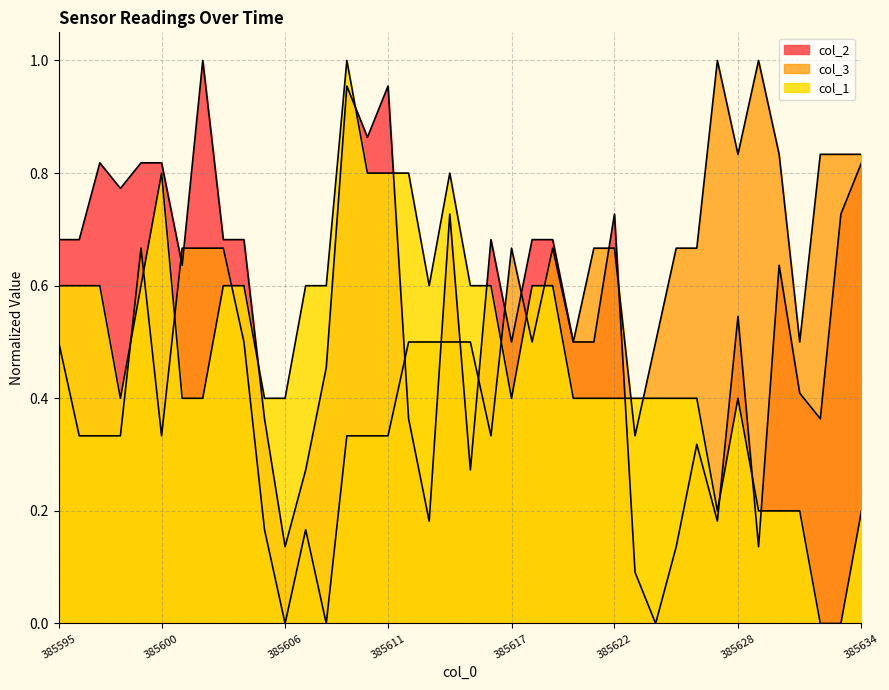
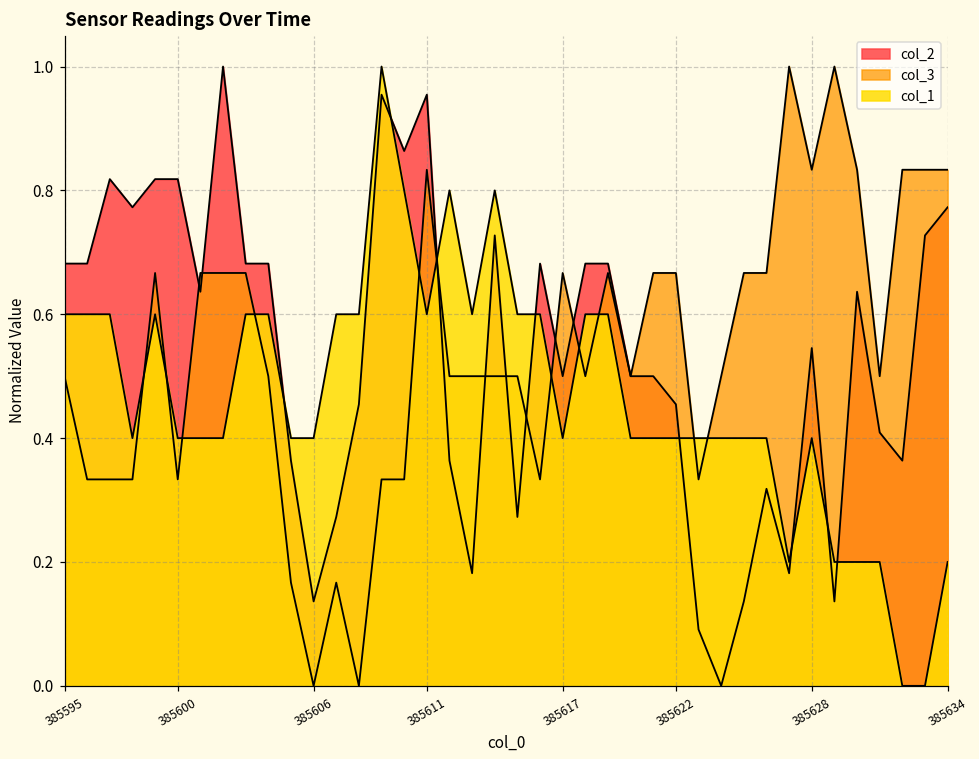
col_1, 385600: 0.80 -> 0.40
col_3, 385611: 0.33 -> 0.83
col_1, 385611: 0.80 -> 0.60
col_2, 385622: 0.73 -> 0.45
col_2, 385634: 0.82 -> 0.77
